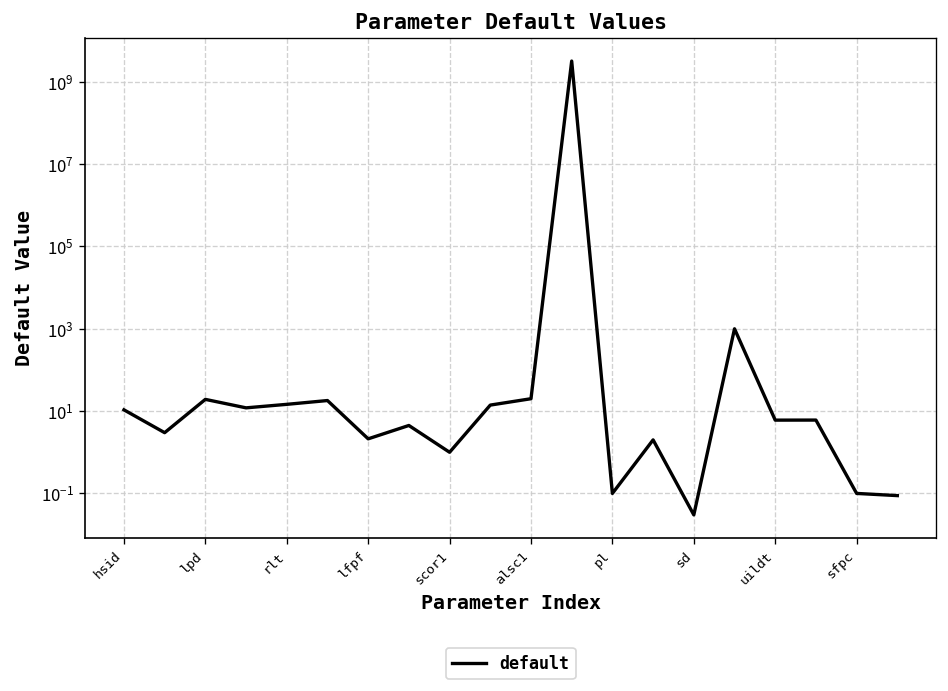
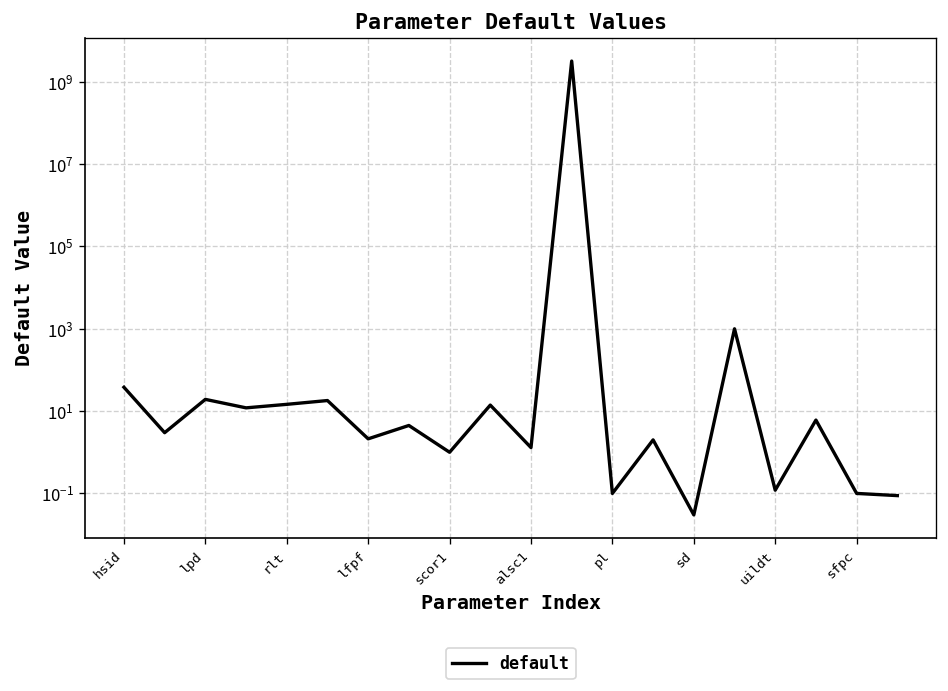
hsid: 11 -> 40
alsc1: 20 -> 1.3
uildt: 6 -> 0.12
